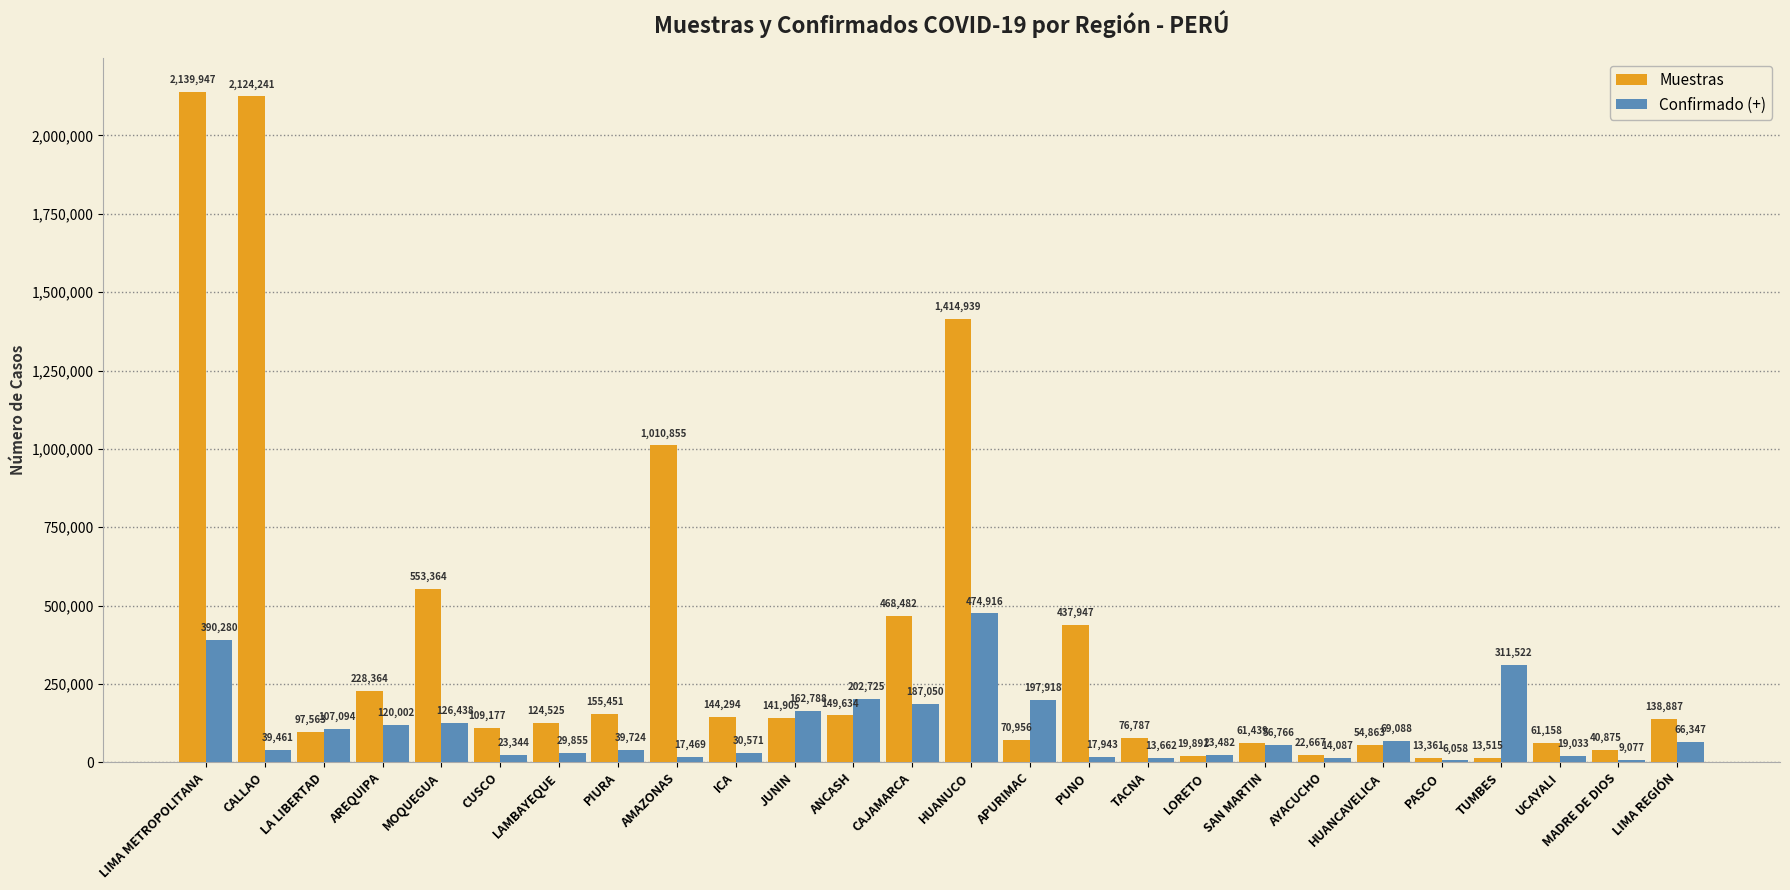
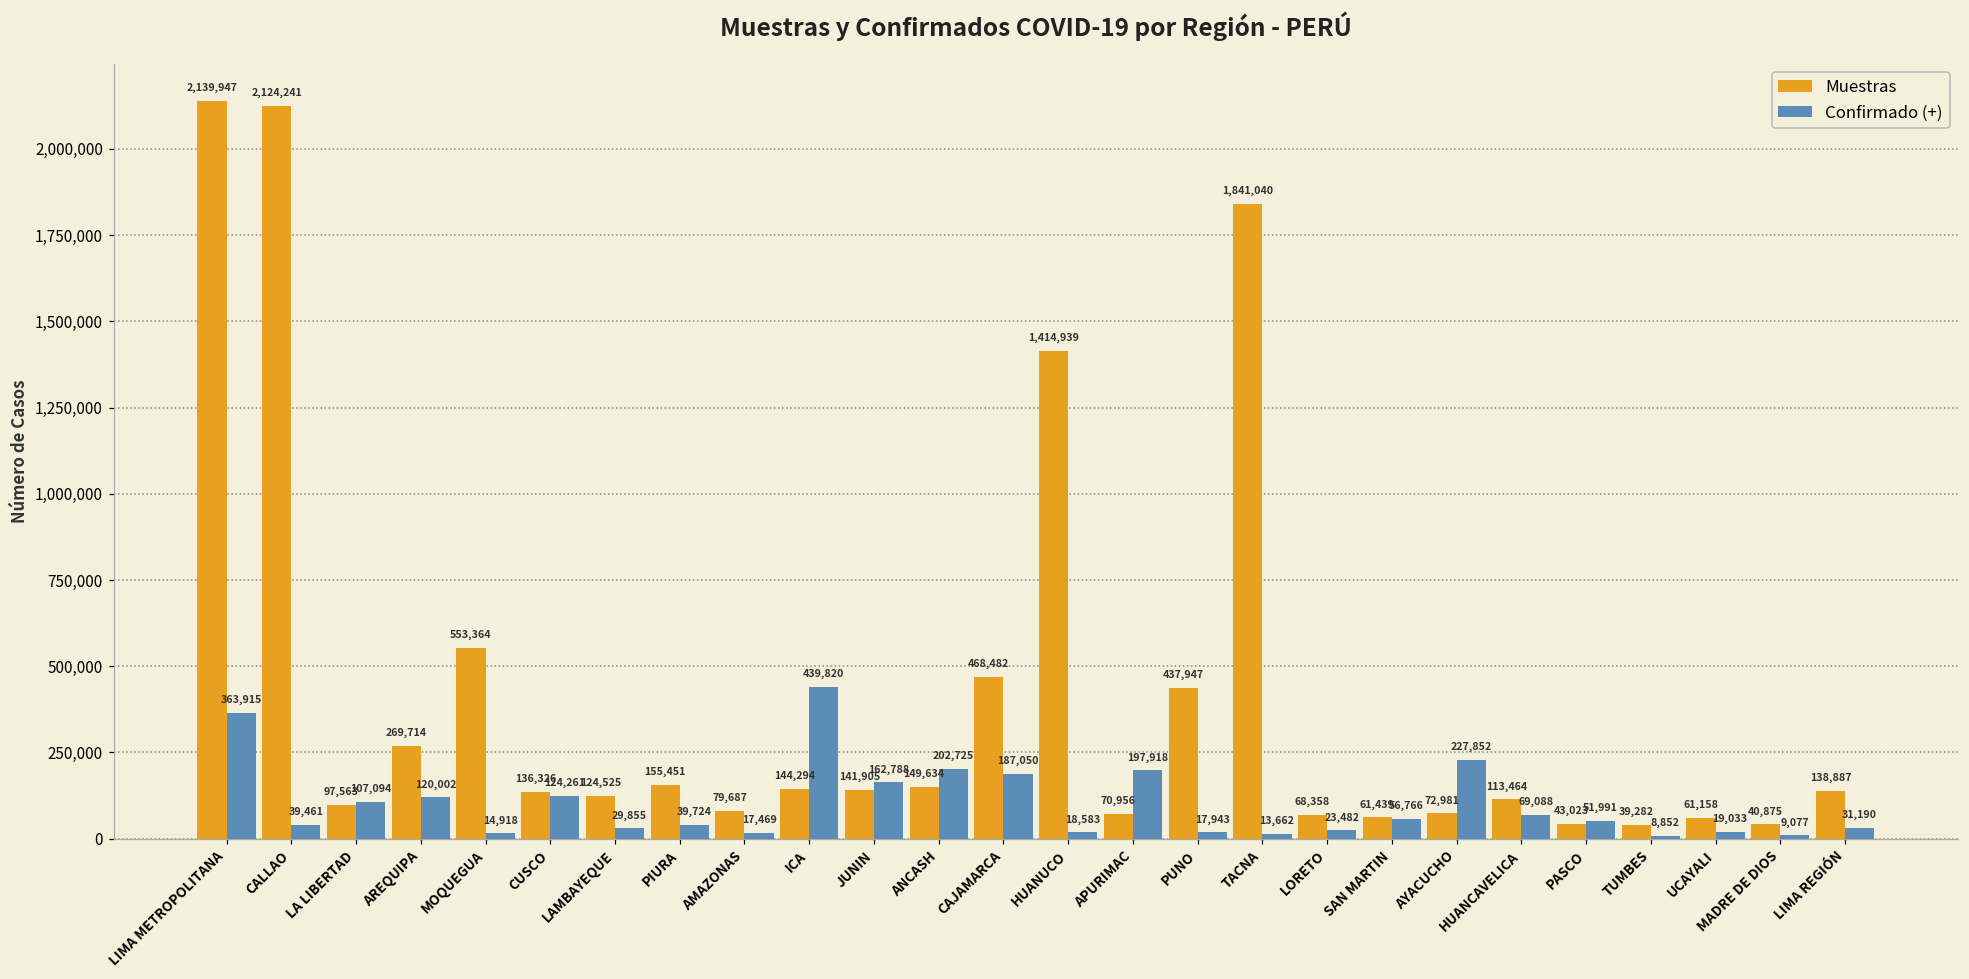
Confirmado (+), LIMA METROPOLITANA: 390,280 -> 363,915
Muestras, AREQUIPA: 228,364 -> 269,714
Confirmado (+), MOQUEGUA: 126,438 -> 14,918
Muestras, CUSCO: 109,177 -> 136,326
Confirmado (+), CUSCO: 23,344 -> 124,261
Muestras, AMAZONAS: 1,010,855 -> 79,687
Confirmado (+), ICA: 30,571 -> 439,820
Confirmado (+), HUANUCO: 474,916 -> 18,583
Muestras, TACNA: 76,787 -> 1,841,040
Muestras, LORETO: 19,891 -> 68,358
Muestras, AYACUCHO: 22,667 -> 72,981
Confirmado (+), AYACUCHO: 14,087 -> 227,852
Muestras, HUANCAVELICA: 54,863 -> 113,464
Muestras, PASCO: 13,361 -> 43,023
Confirmado (+), PASCO: 6,058 -> 51,991
Muestras, TUMBES: 13,515 -> 39,282
Confirmado (+), TUMBES: 311,522 -> 8,852
Confirmado (+), LIMA REGIÓN: 66,347 -> 31,190
